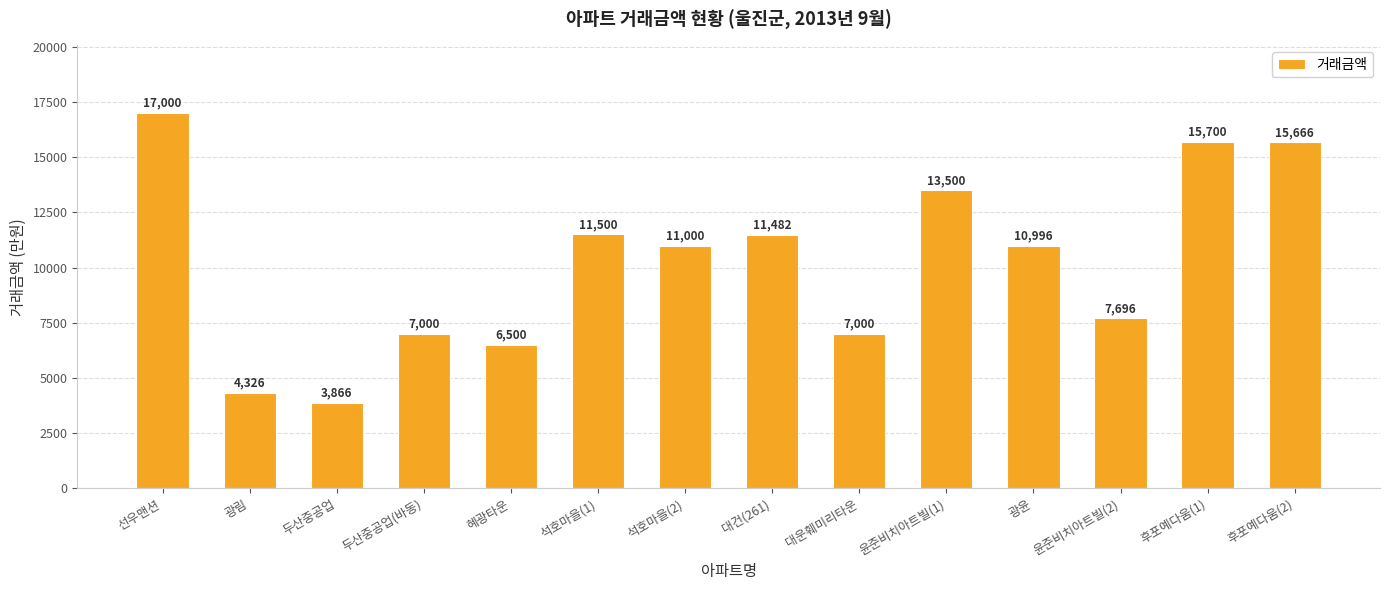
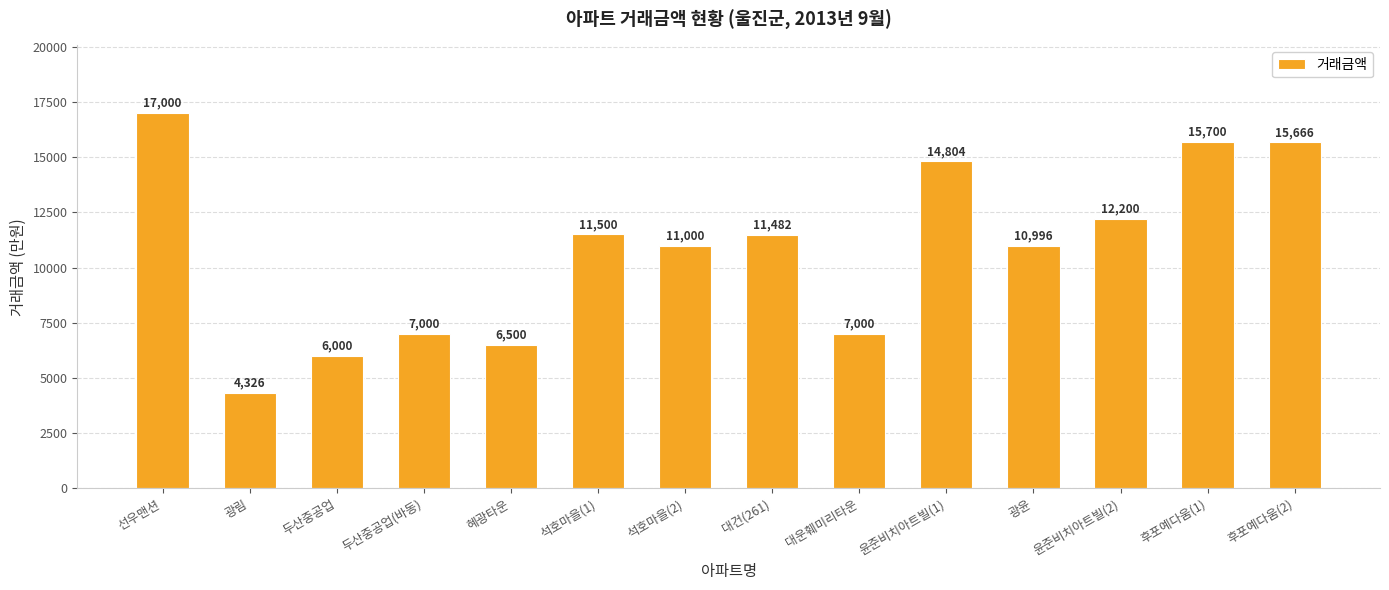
두산중공업: 3,866 -> 6,000
윤준비치아트빌(1): 13,500 -> 14,804
윤준비치아트빌(2): 7,696 -> 12,200
